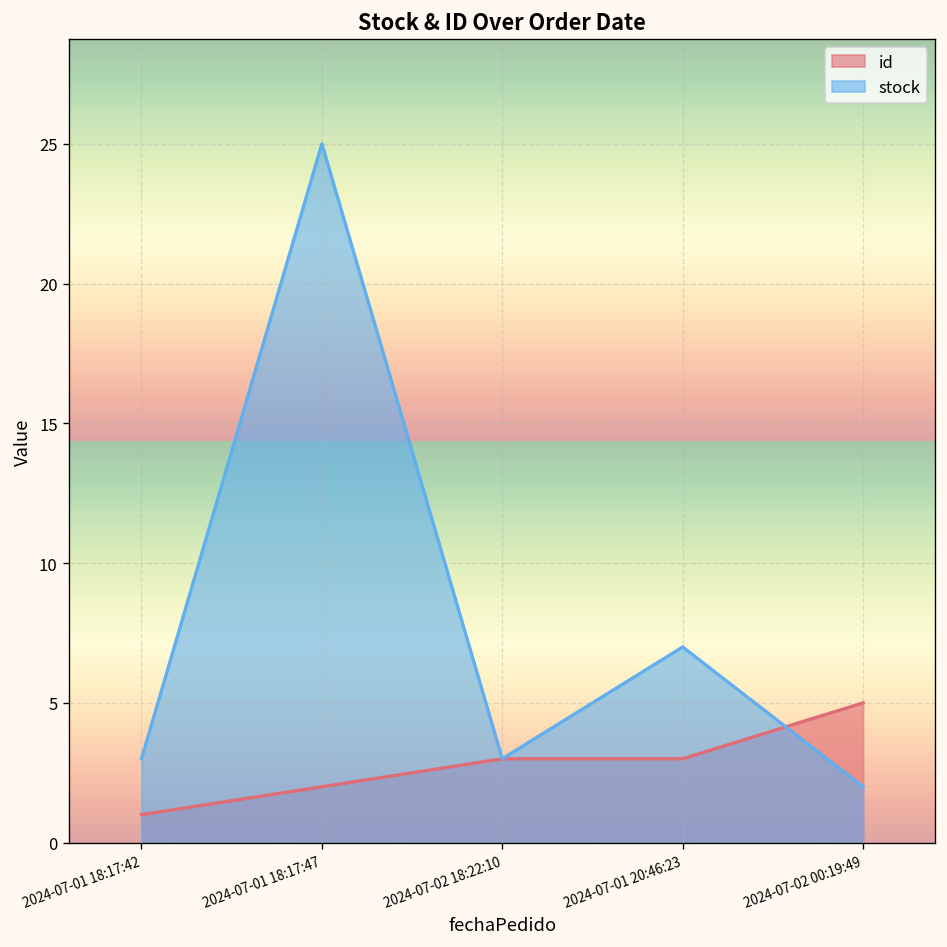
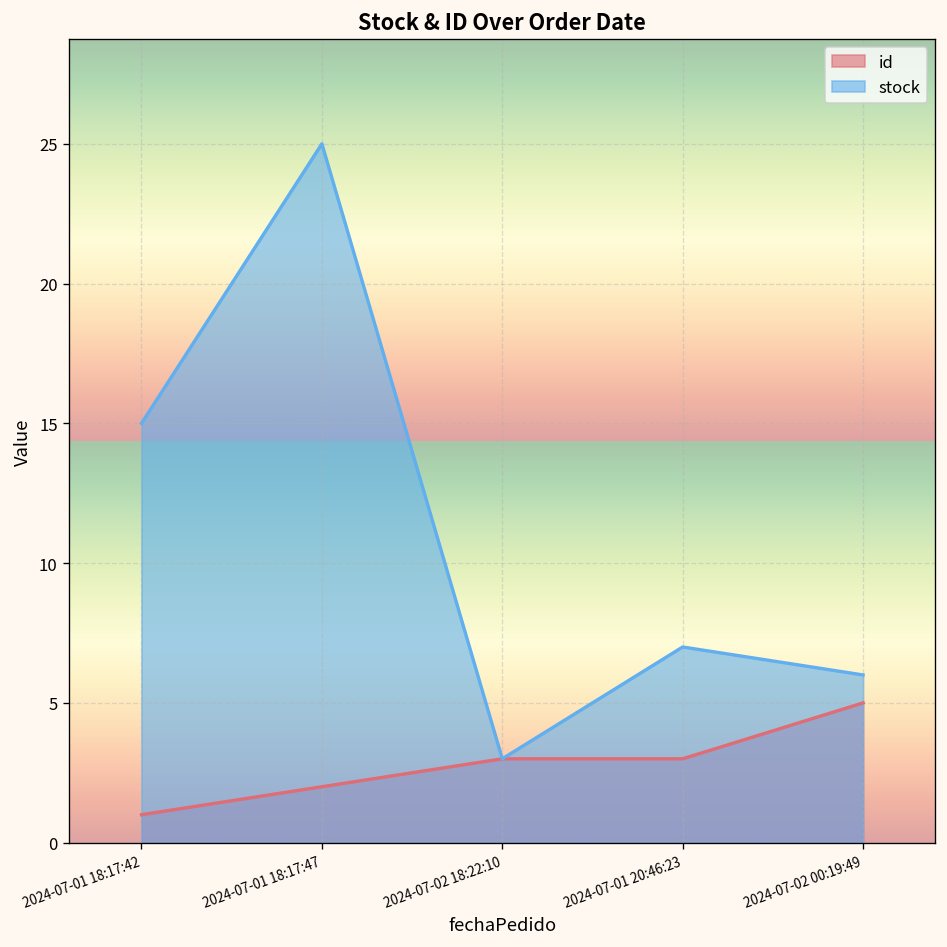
stock, 2024-07-01 18:17:42: 3 -> 15
stock, 2024-07-02 00:19:49: 2 -> 6
